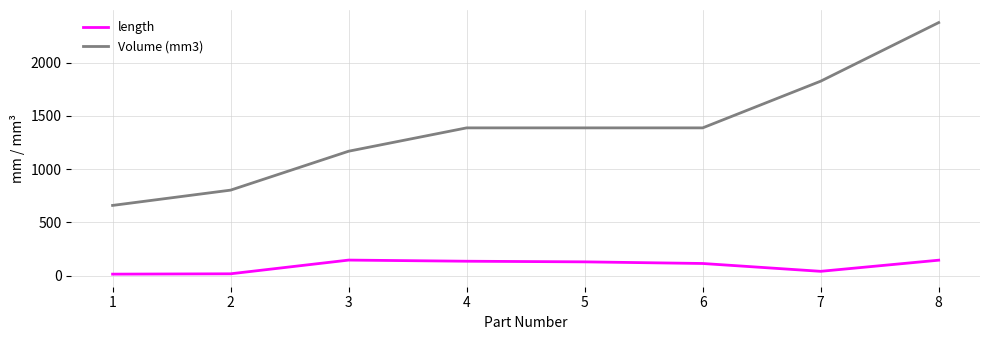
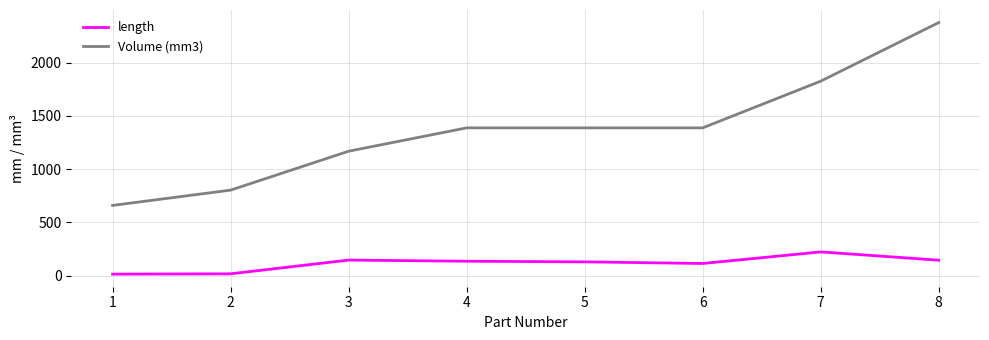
length, 7: 40 -> 220
